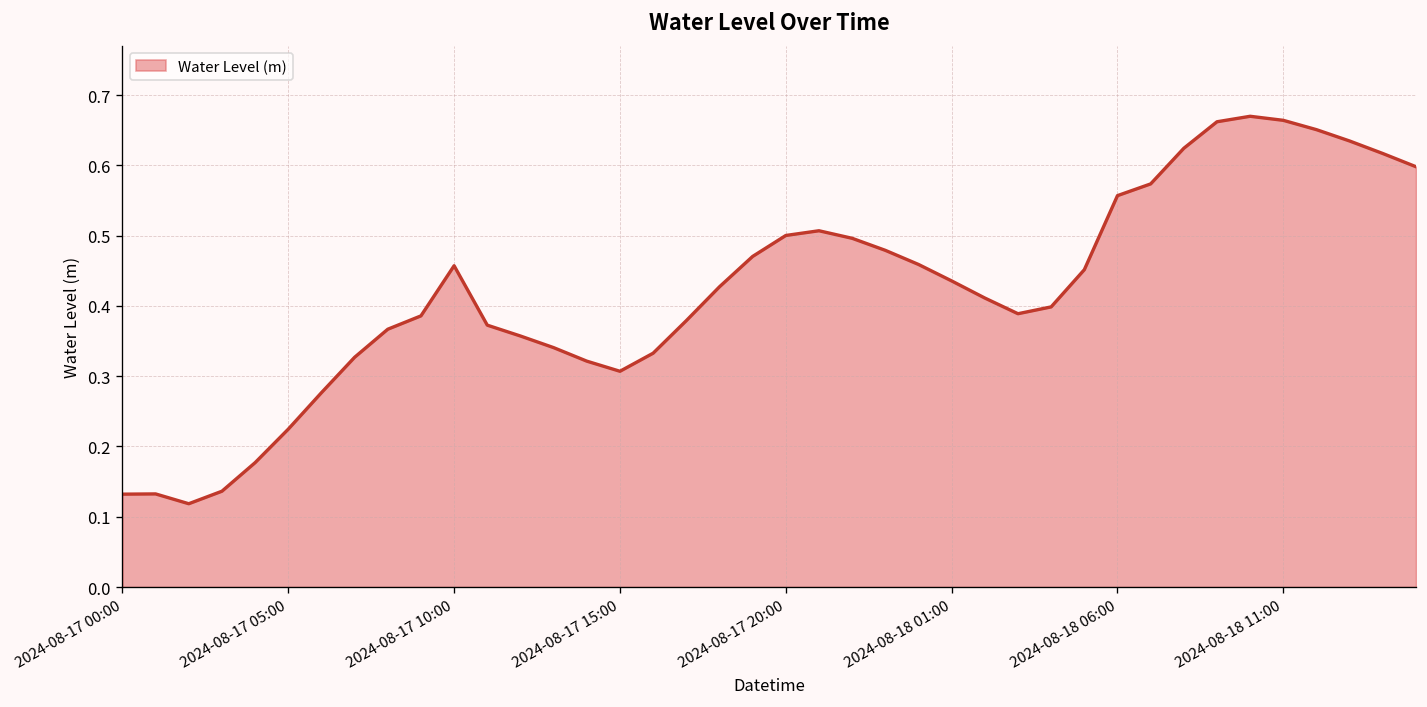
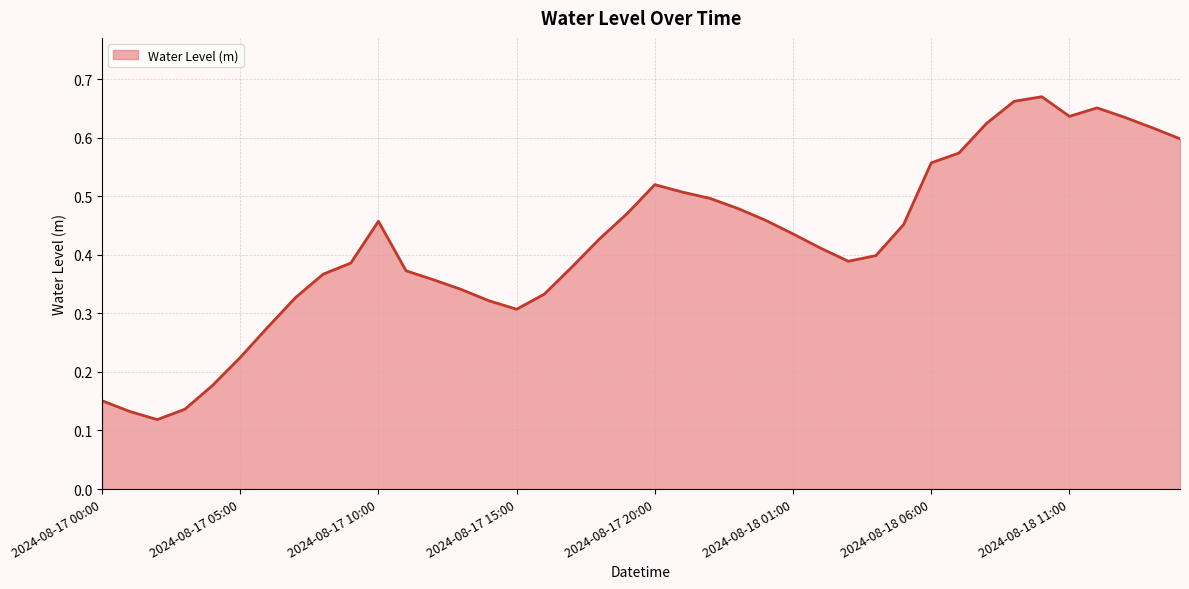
2024-08-17 00:00: 0.13 -> 0.15
2024-08-17 20:00: 0.50 -> 0.52
2024-08-18 11:00: 0.66 -> 0.64
